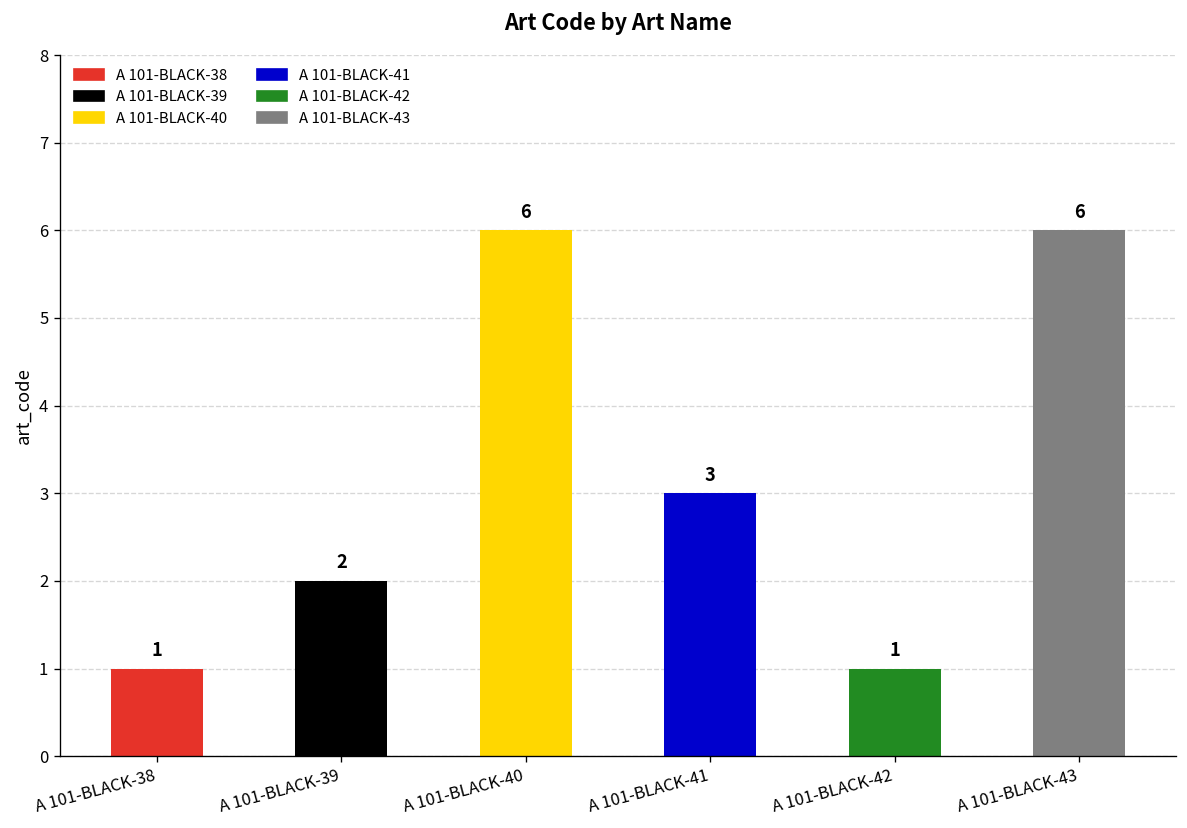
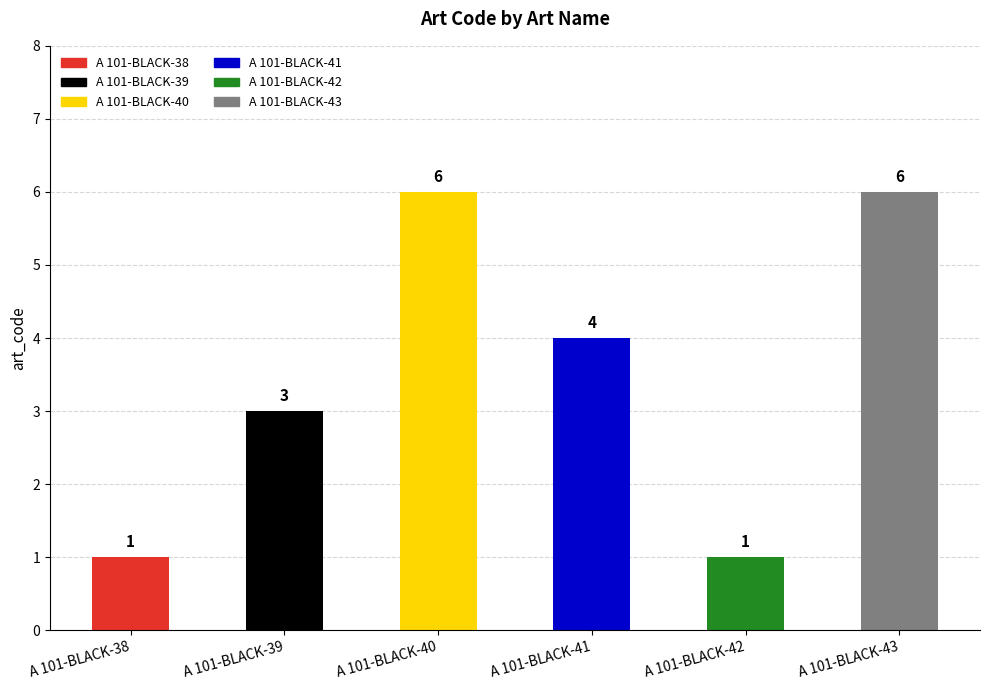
A 101-BLACK-39: 2 -> 3
A 101-BLACK-41: 3 -> 4
